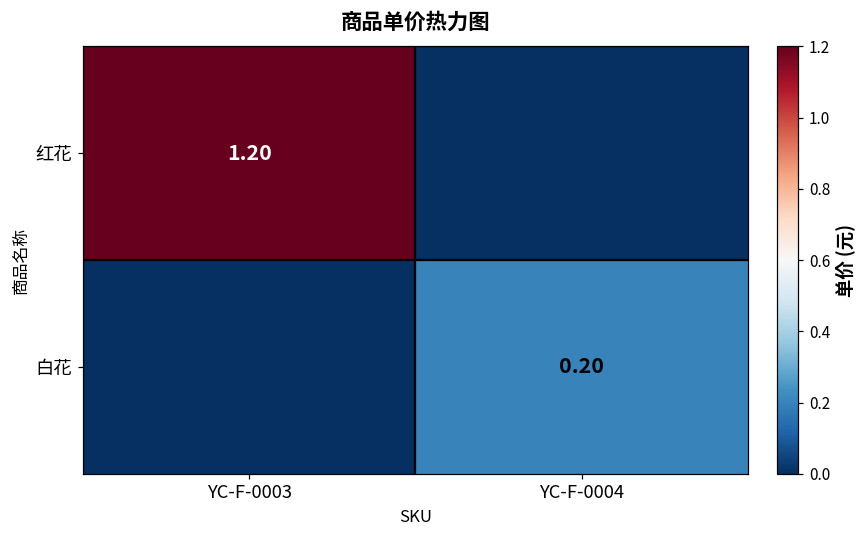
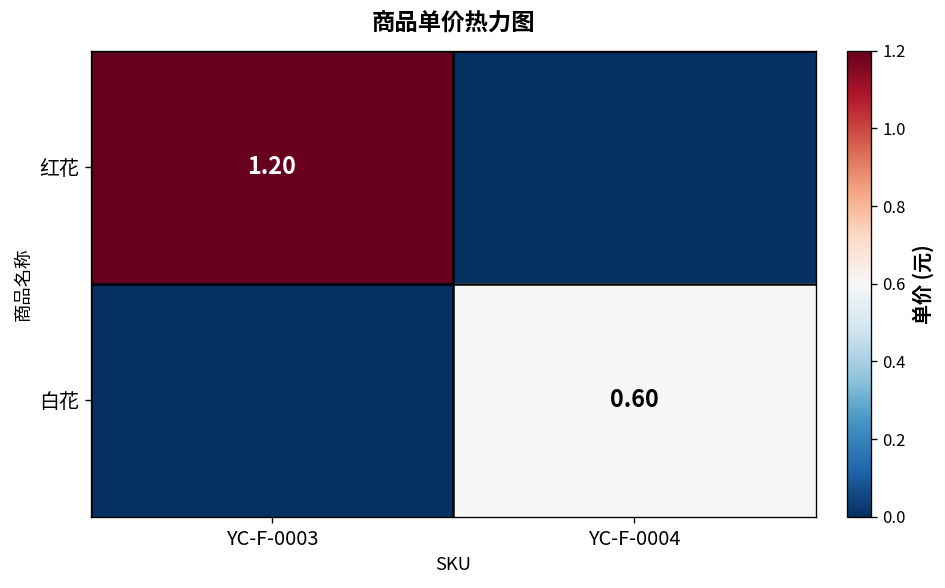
白花, YC-F-0004: 0.20 -> 0.60
